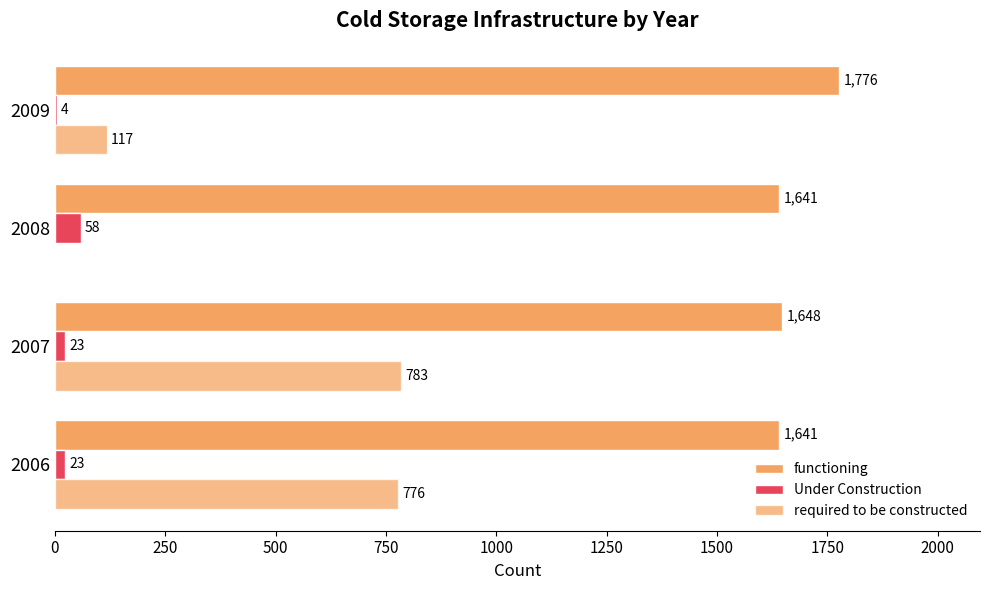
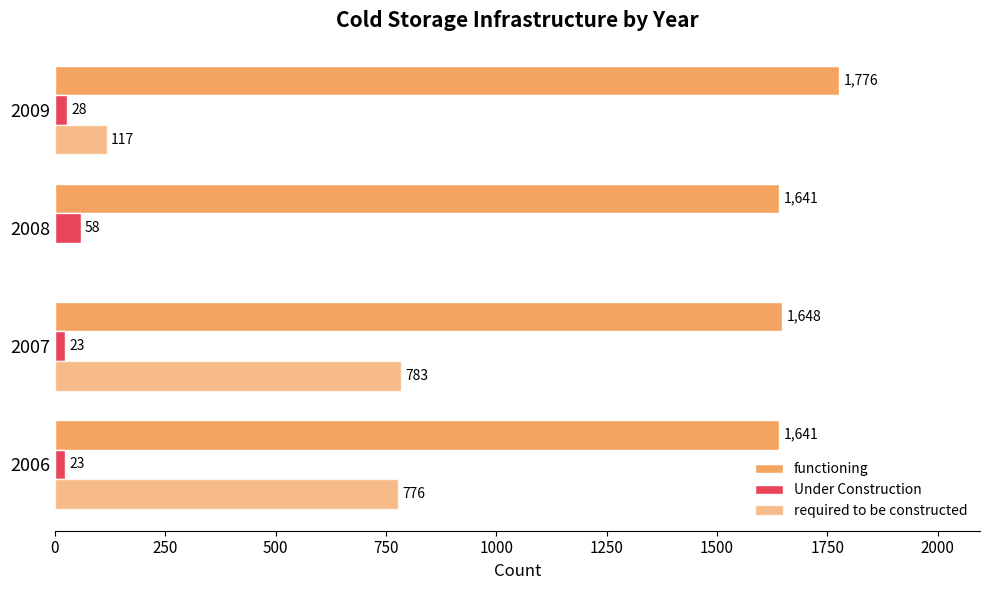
Under Construction, 2009: 4 -> 28
